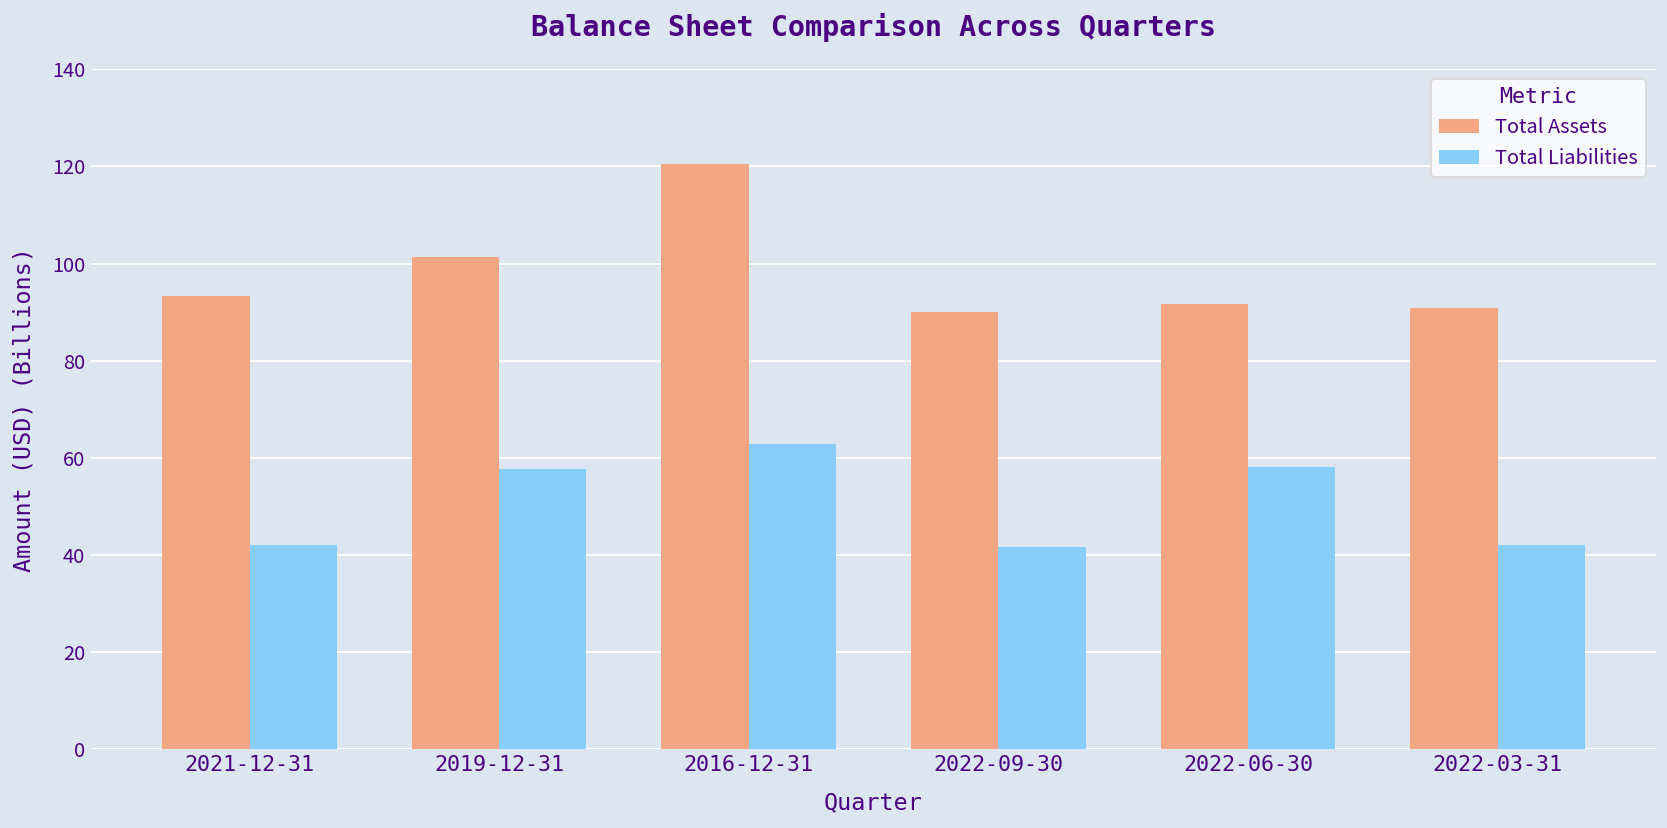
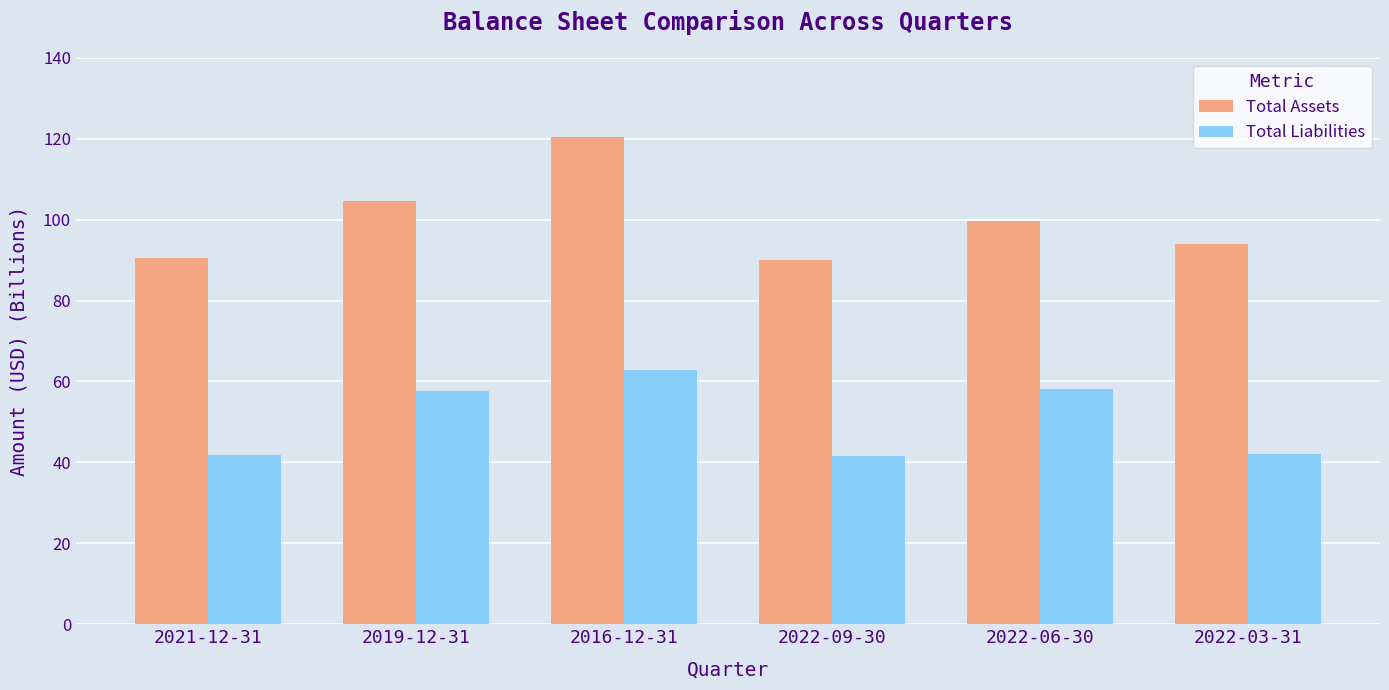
Total Assets, 2021-12-31: 93 -> 91
Total Assets, 2019-12-31: 101 -> 105
Total Assets, 2022-06-30: 92 -> 100
Total Assets, 2022-03-31: 91 -> 94
